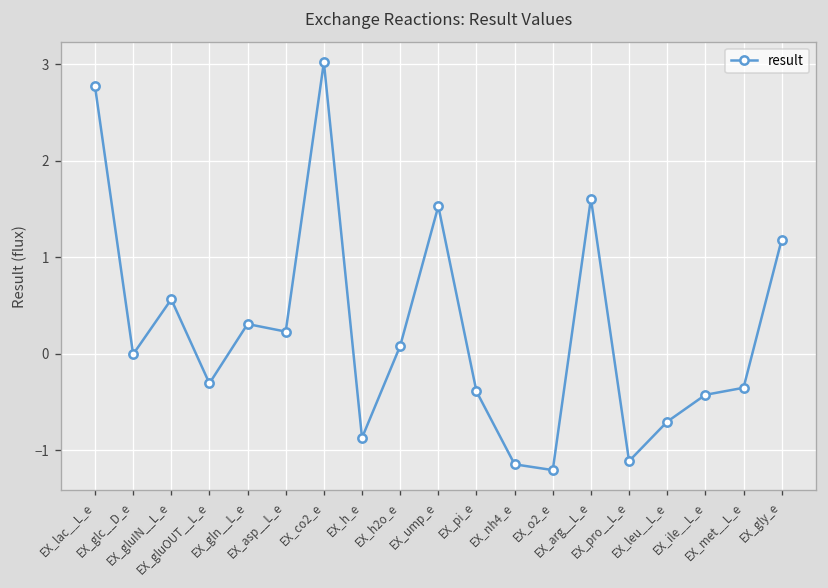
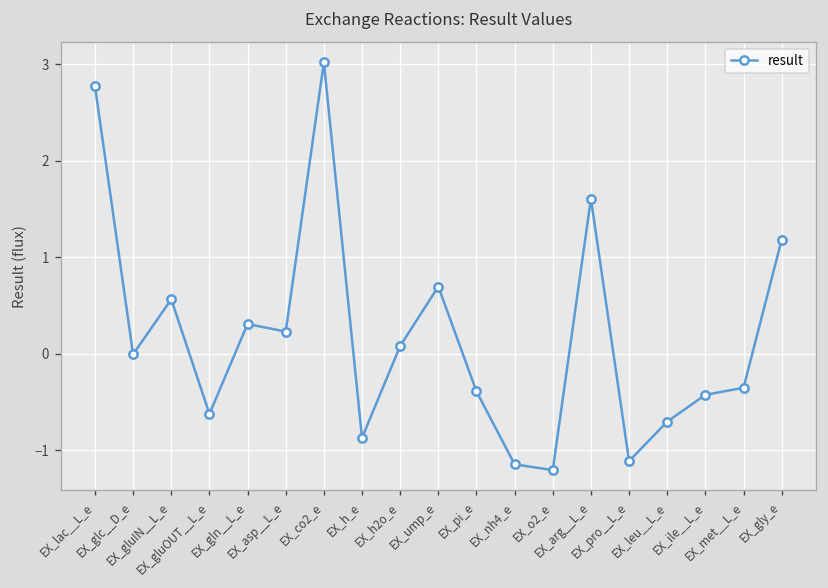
EX_gluOUT__L_e: -0.3 -> -0.6
EX_ump_e: 1.5 -> 0.7
